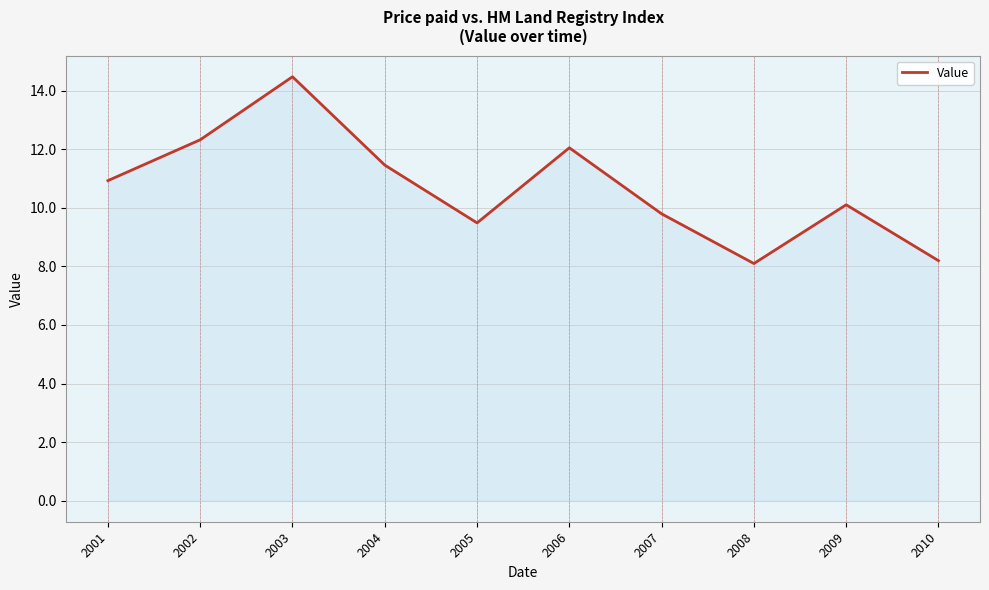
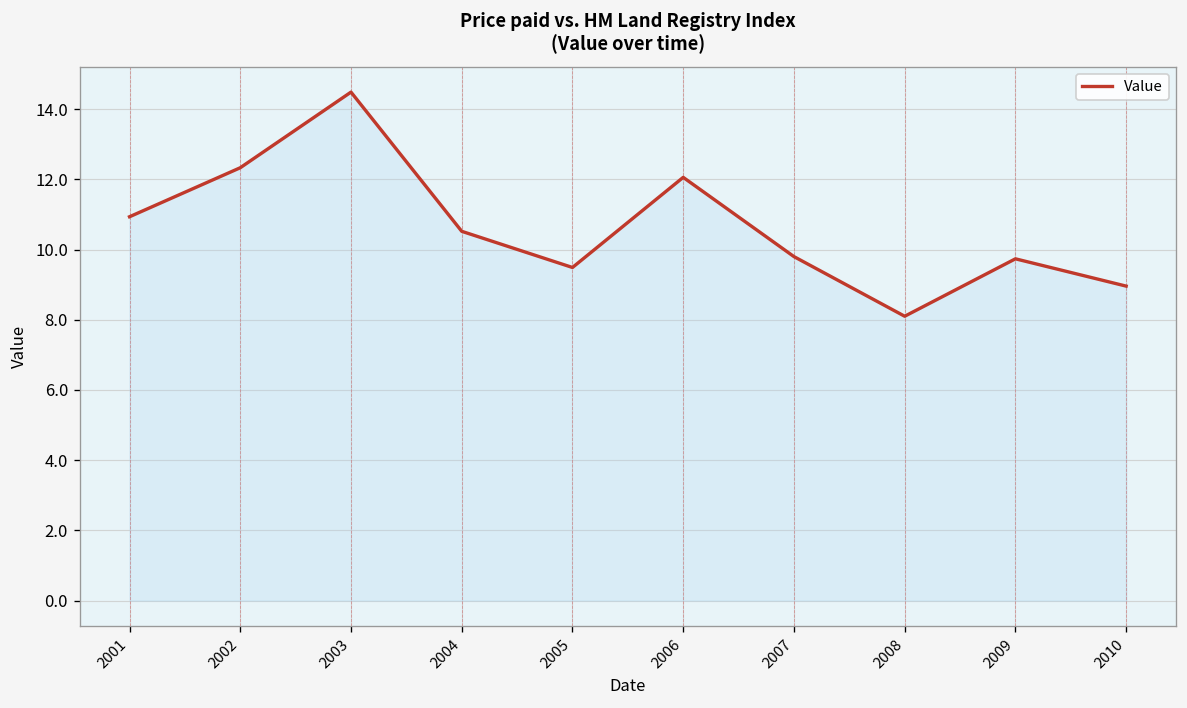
2004: 11.5 -> 10.5
2009: 10.1 -> 9.7
2010: 8.2 -> 9.0
